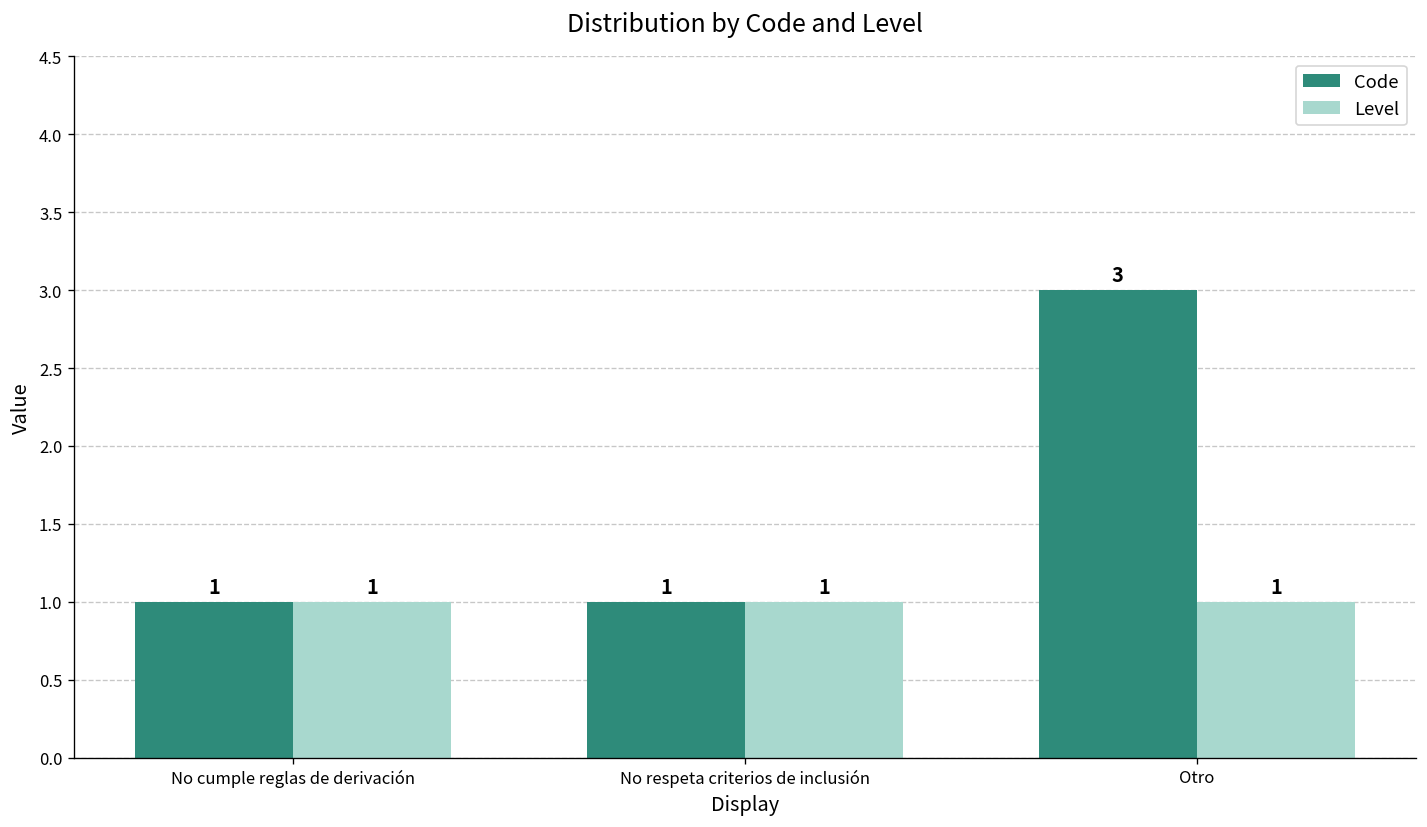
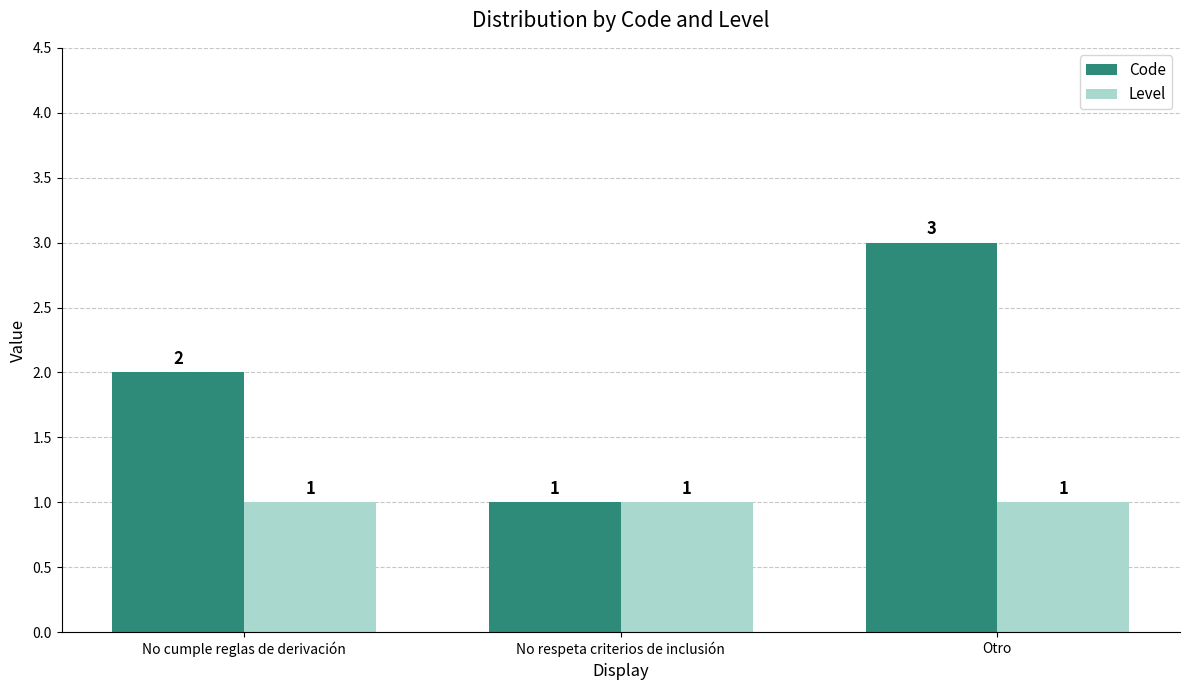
Code, No cumple reglas de derivación: 1 -> 2
